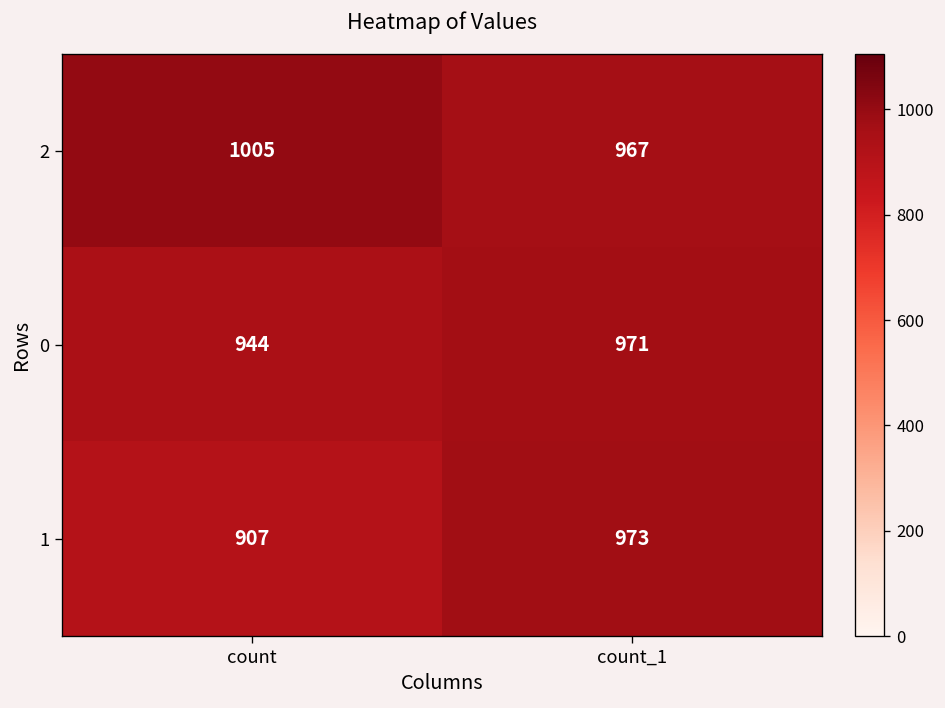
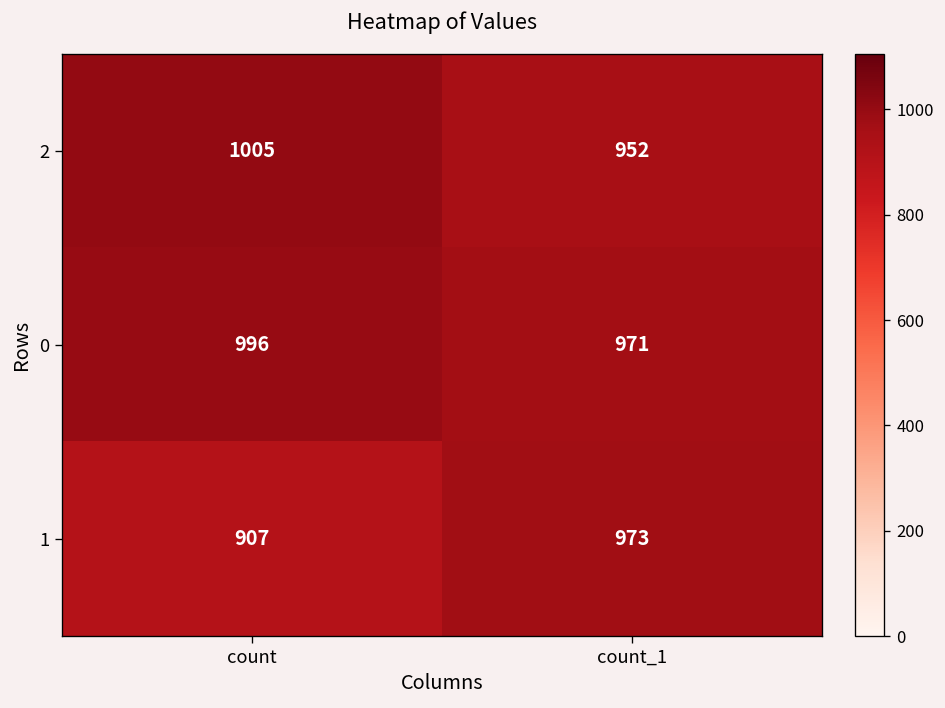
2, count_1: 967 -> 952
0, count: 944 -> 996
